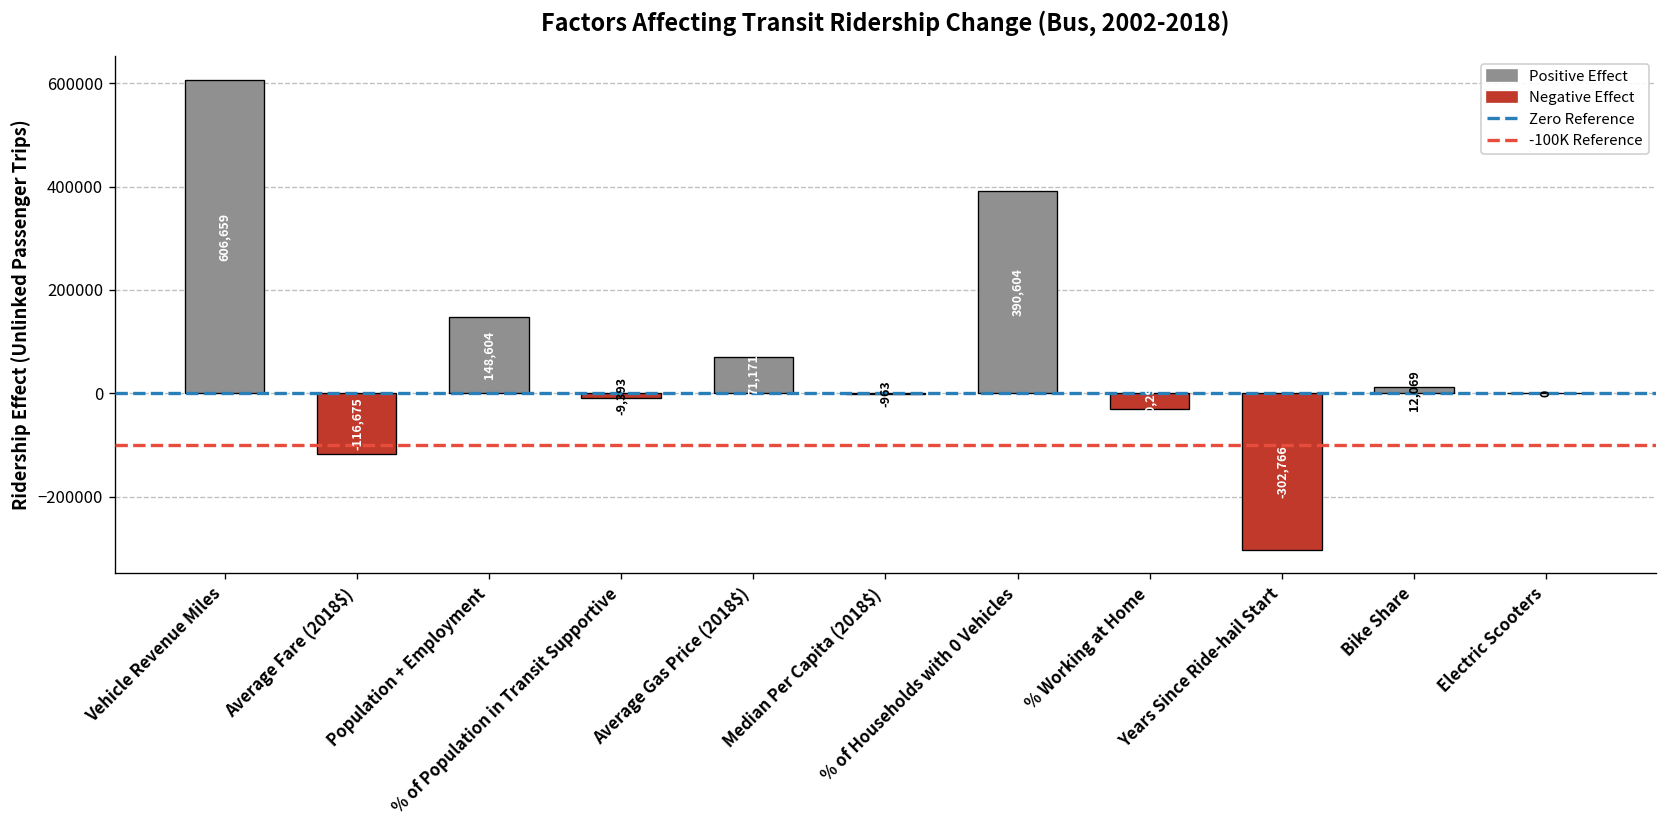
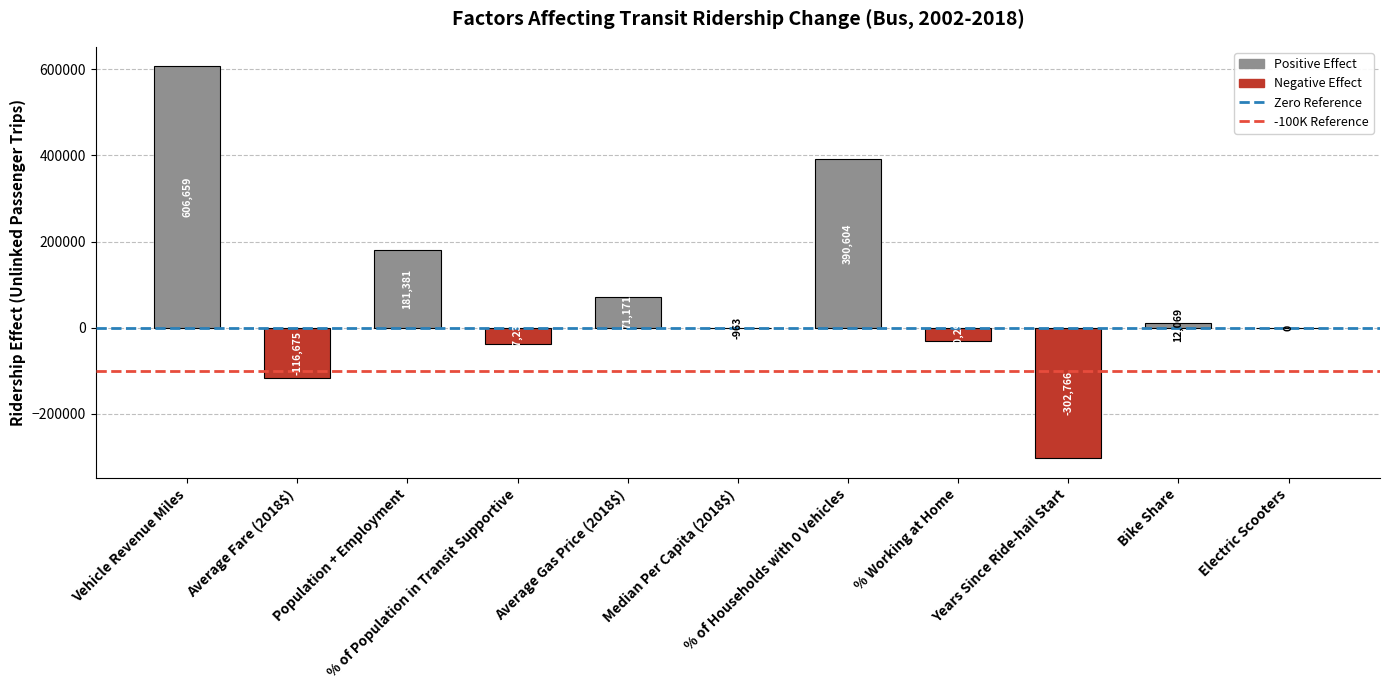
Population + Employment: 148,604 -> 181,381
% of Population in Transit Supportive: -10000 -> -40000
